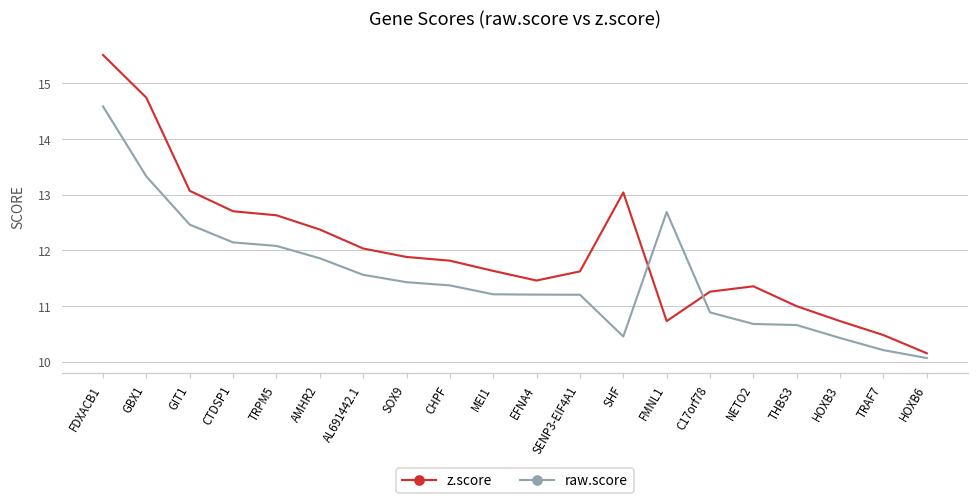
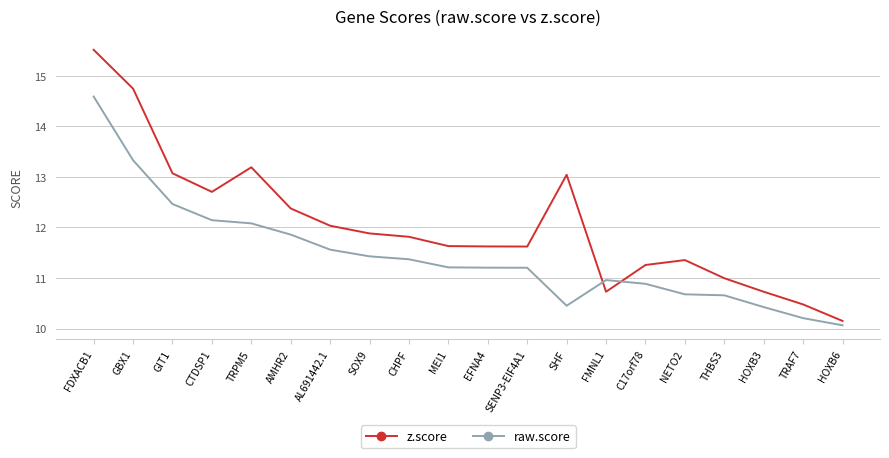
z.score, TRPM5: 12.6 -> 13.2
z.score, EFNA4: 11.5 -> 11.6
raw.score, FMNL1: 12.7 -> 11.0
